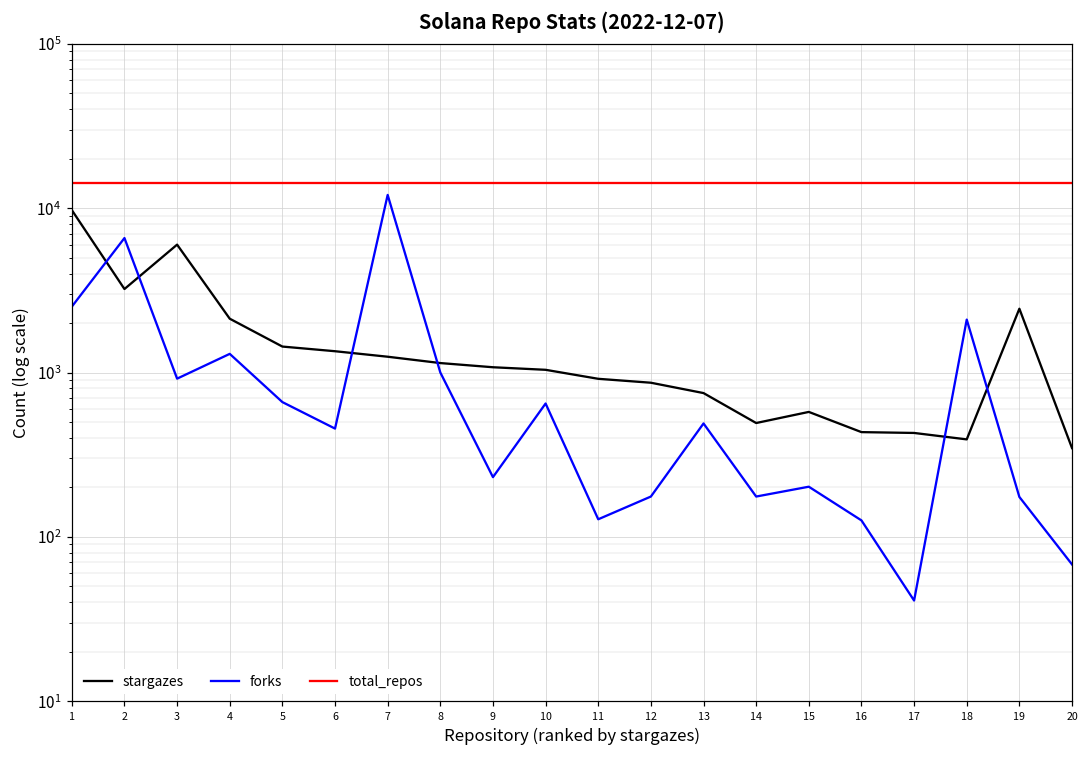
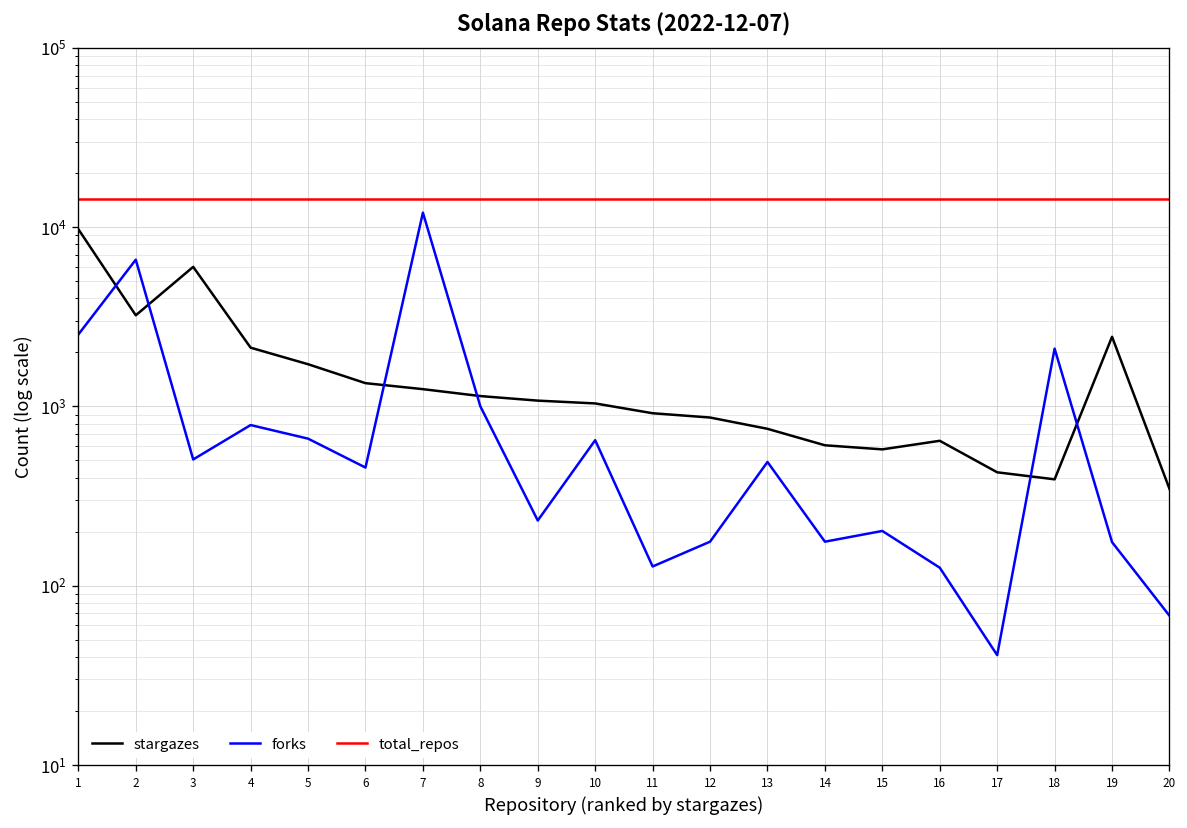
forks, 3: 900 -> 510
forks, 4: 1300 -> 800
stargazes, 5: 1400 -> 1700
stargazes, 14: 490 -> 610
stargazes, 16: 430 -> 640
